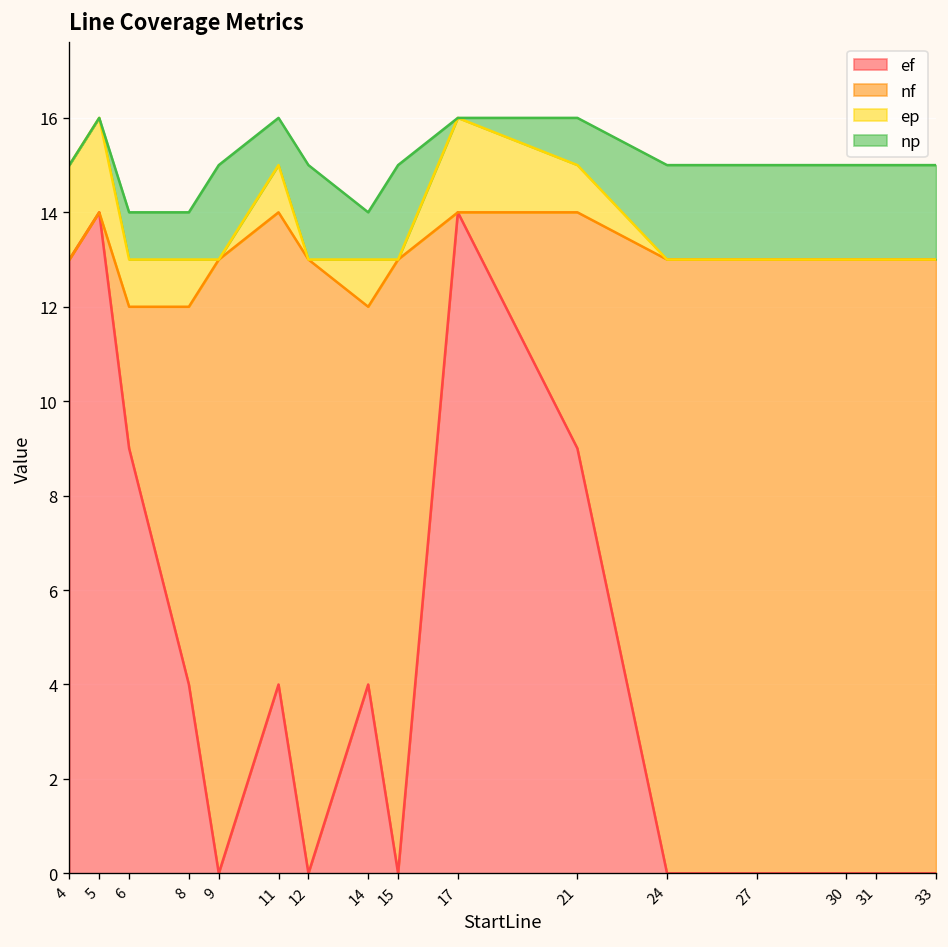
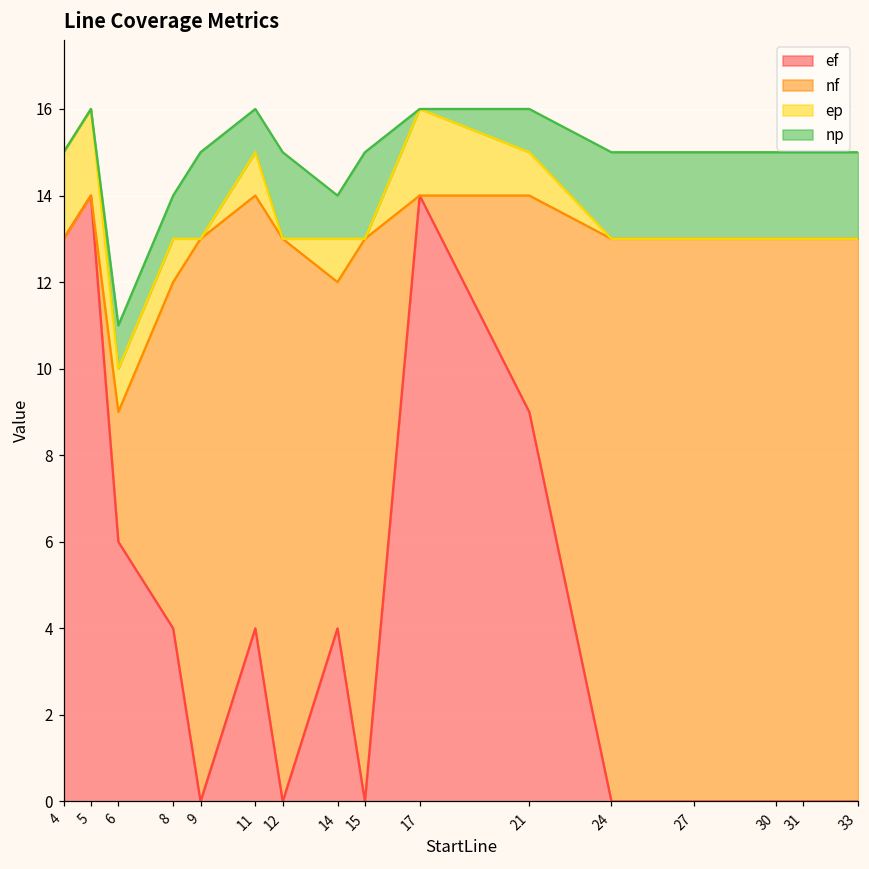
ef, 6: 9 -> 6
